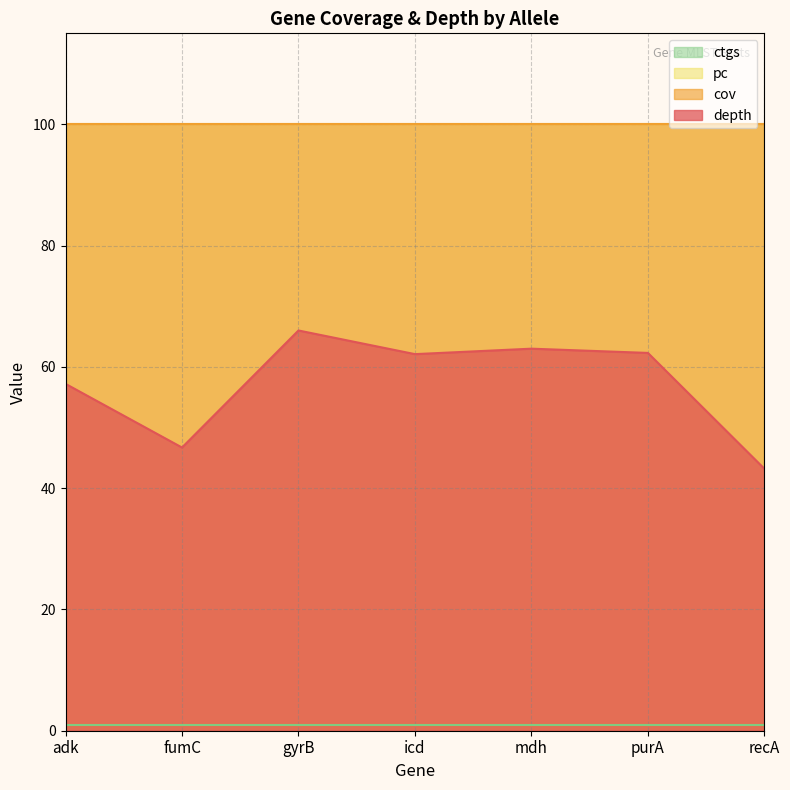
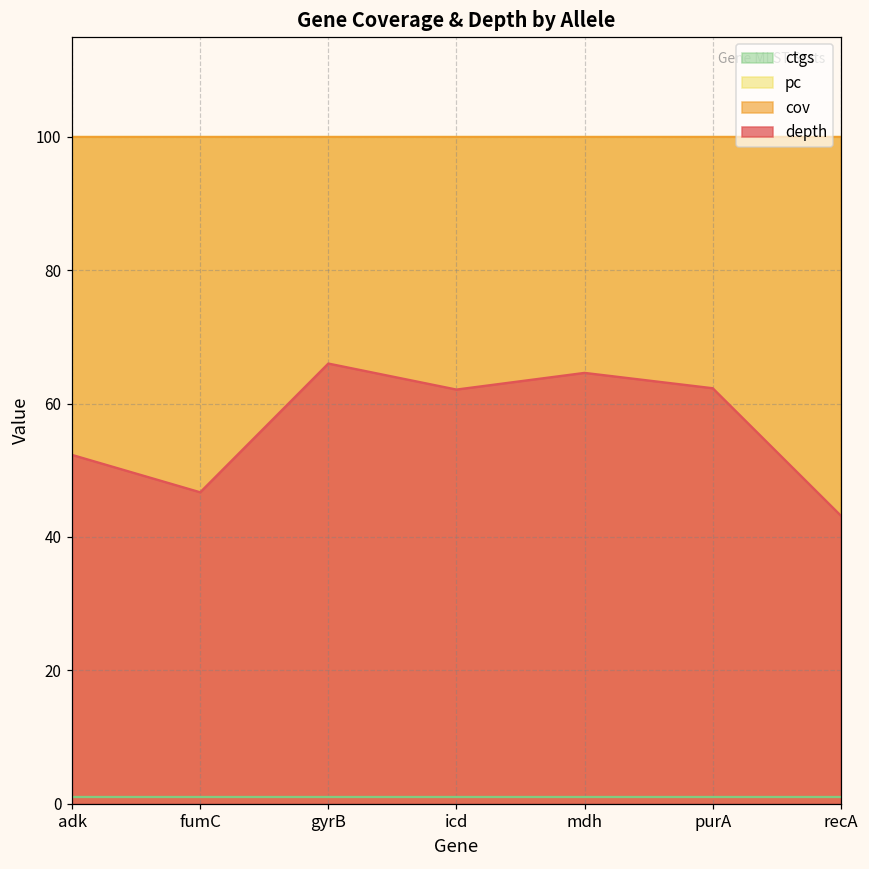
depth, adk: 57 -> 52
depth, mdh: 63 -> 65
